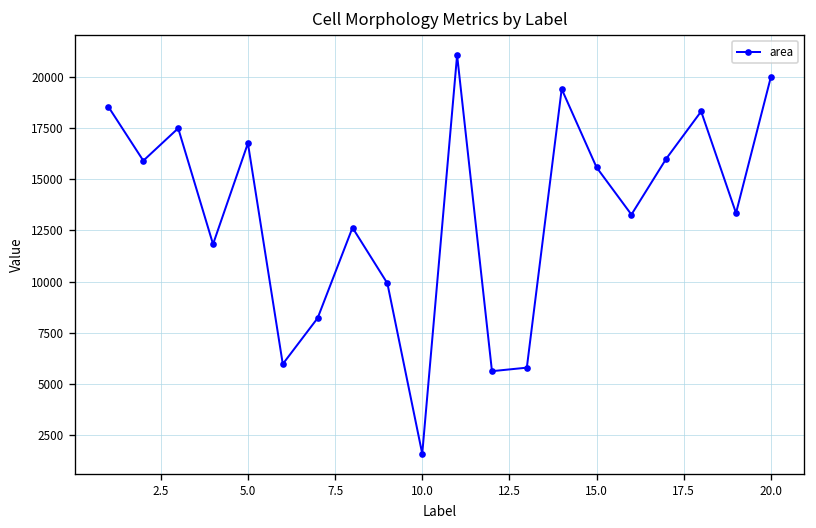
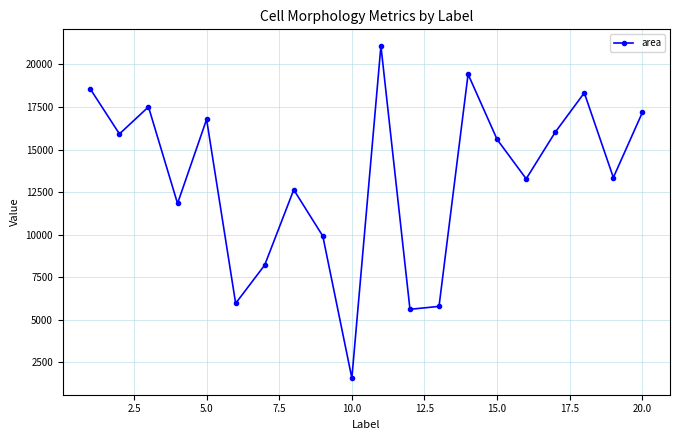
20.0: 20000 -> 17200
